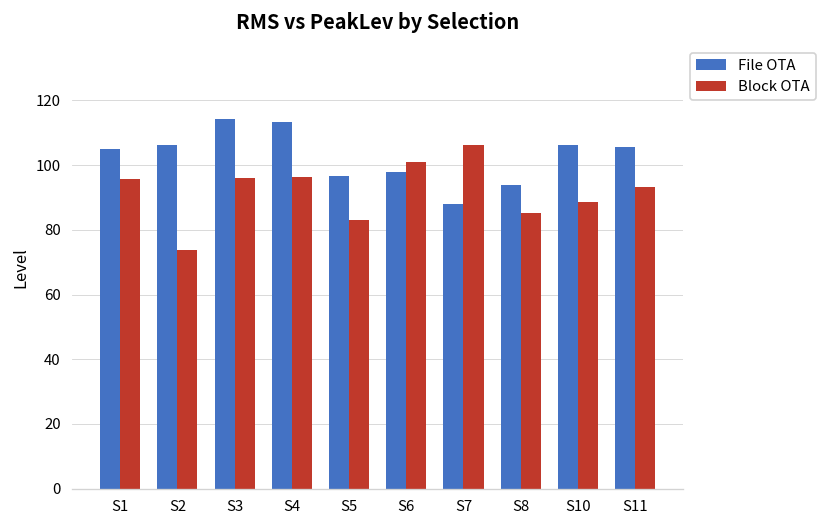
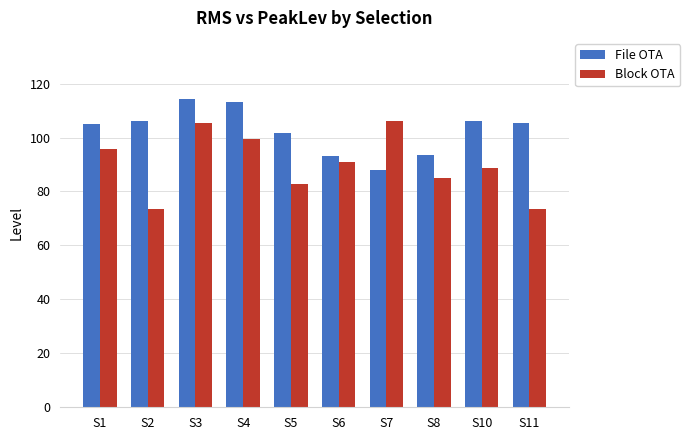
Block OTA, S3: 96 -> 105
Block OTA, S4: 96 -> 100
File OTA, S5: 97 -> 102
File OTA, S6: 98 -> 93
Block OTA, S6: 101 -> 91
Block OTA, S11: 93 -> 74
